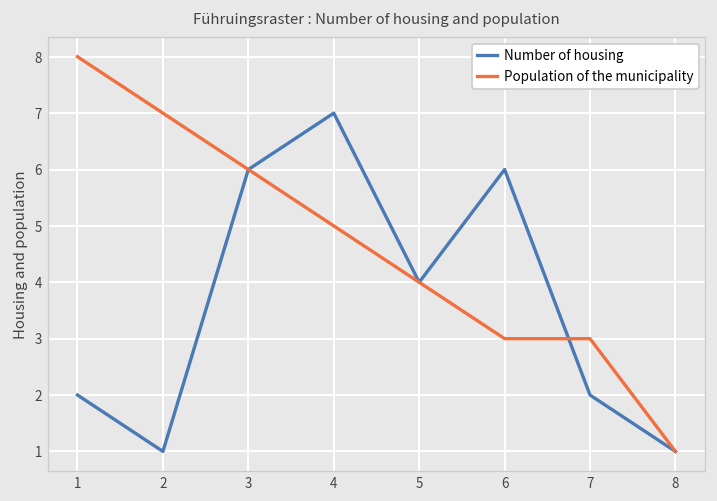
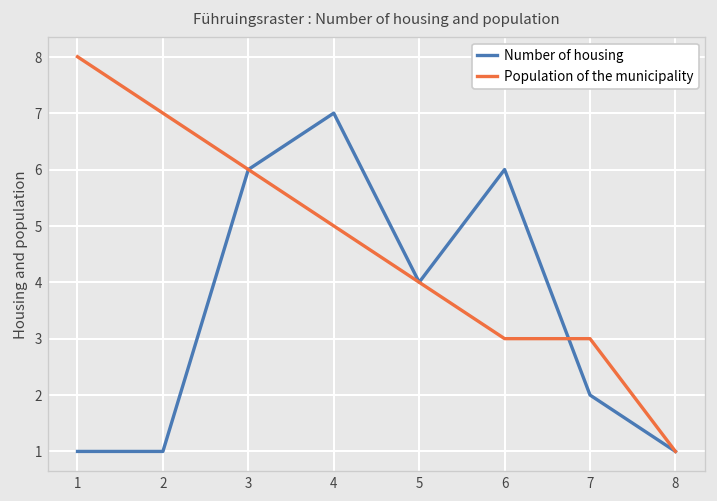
Number of housing, 1: 2 -> 1
